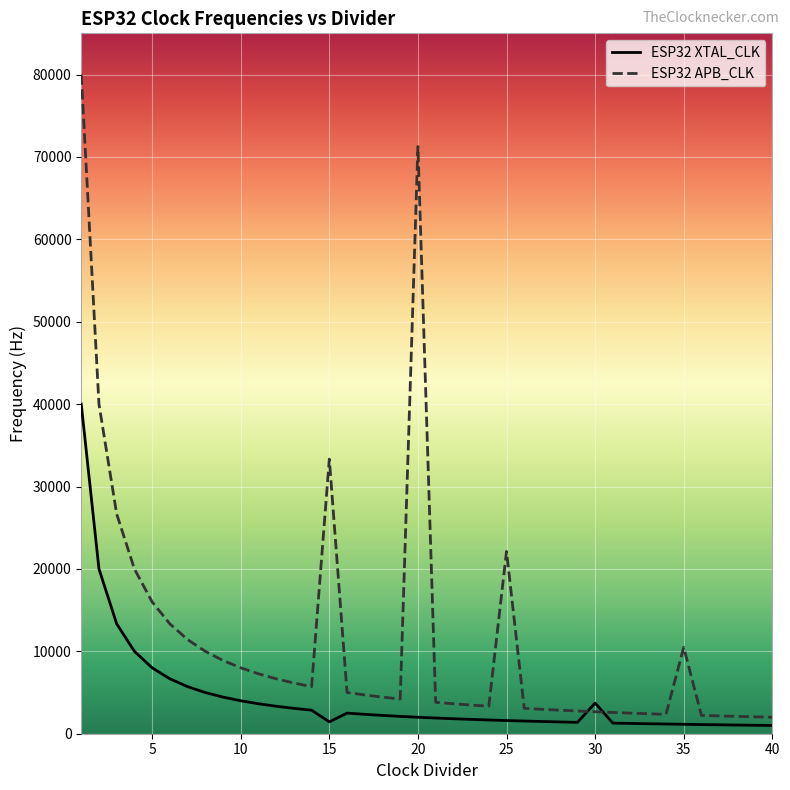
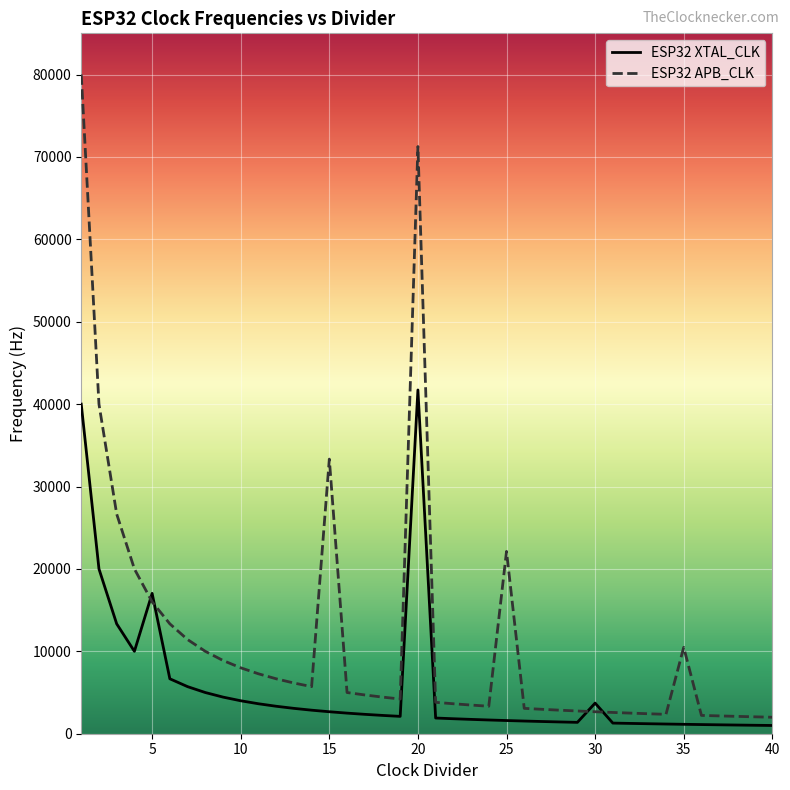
ESP32 XTAL_CLK, 5: 8000 -> 17000
ESP32 XTAL_CLK, 15: 1000 -> 3000
ESP32 XTAL_CLK, 20: 2000 -> 42000
